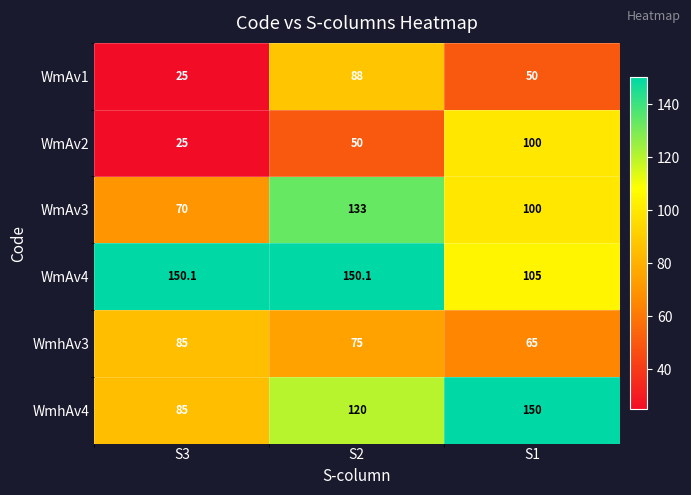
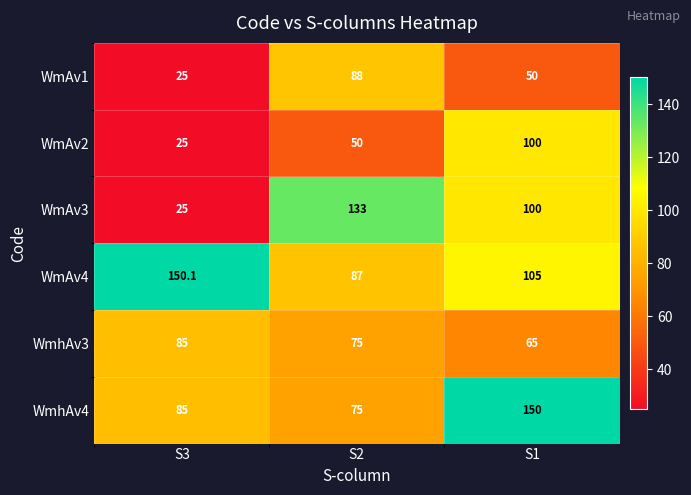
WmAv3, S3: 70 -> 25
WmAv4, S2: 150.1 -> 87
WmhAv4, S2: 120 -> 75
